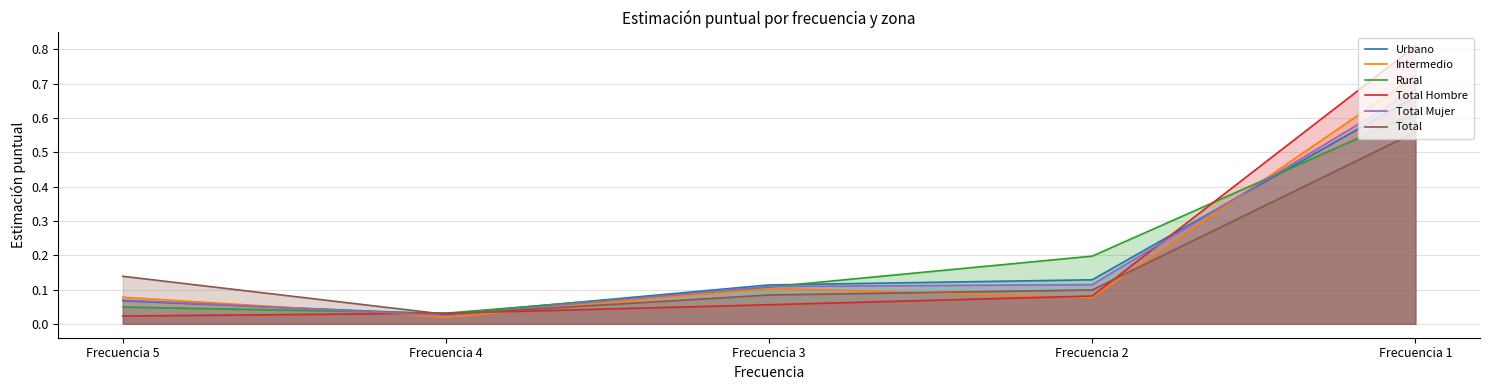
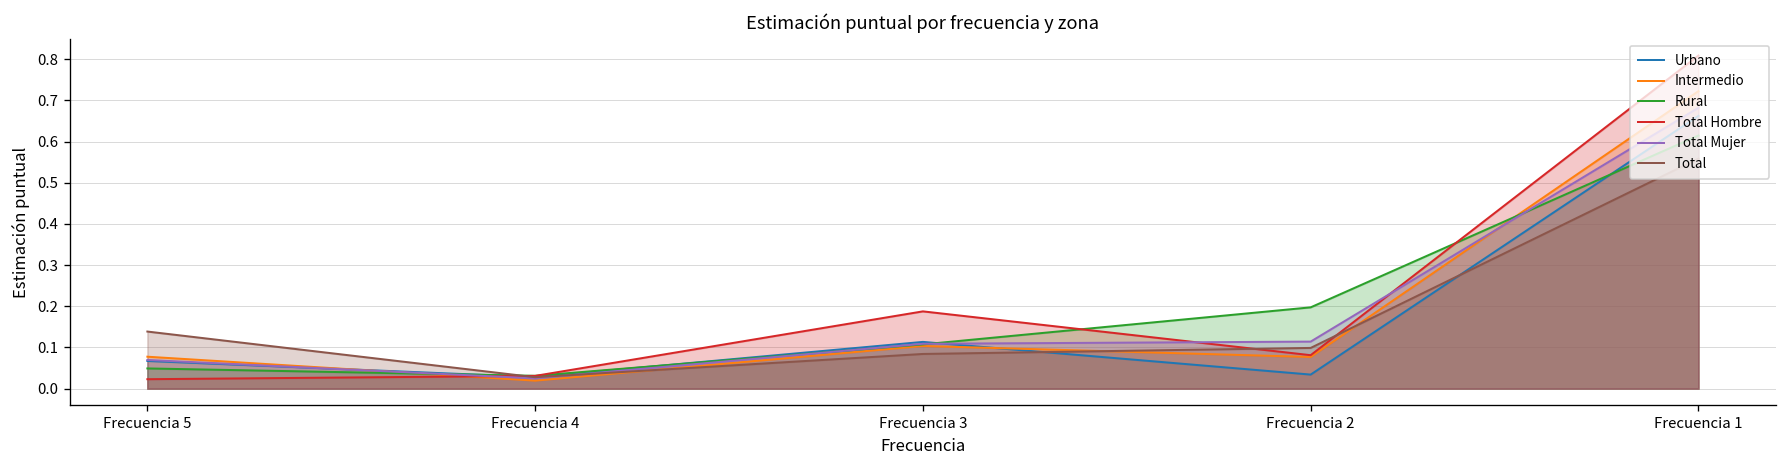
Total Hombre, Frecuencia 3: 0.06 -> 0.19
Urbano, Frecuencia 2: 0.13 -> 0.03
